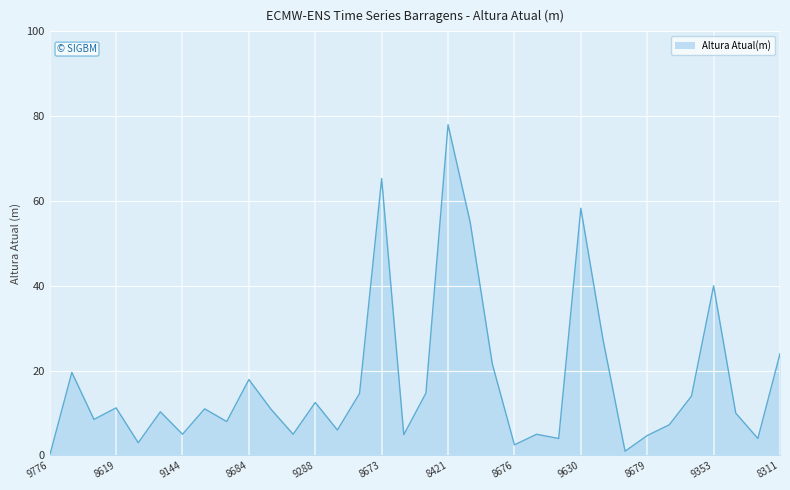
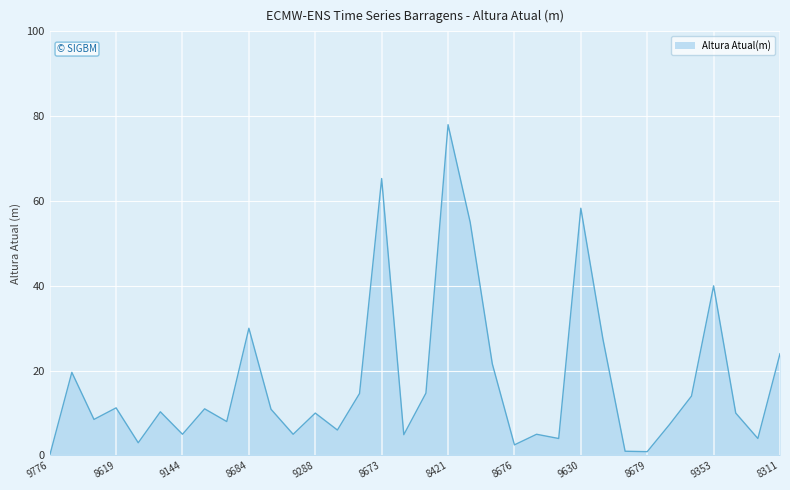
8684: 18 -> 30
9288: 13 -> 10
8679: 5 -> 1
